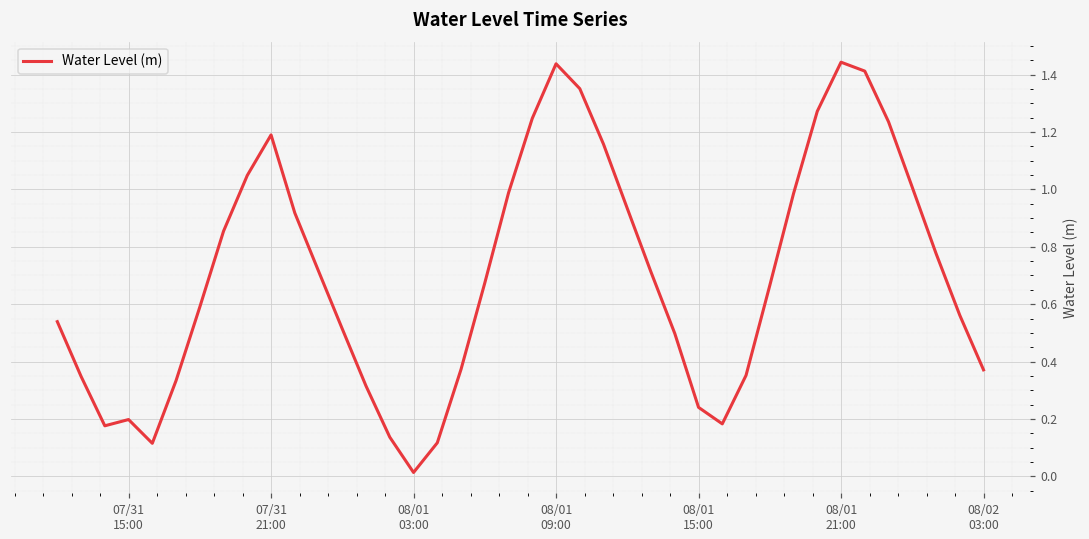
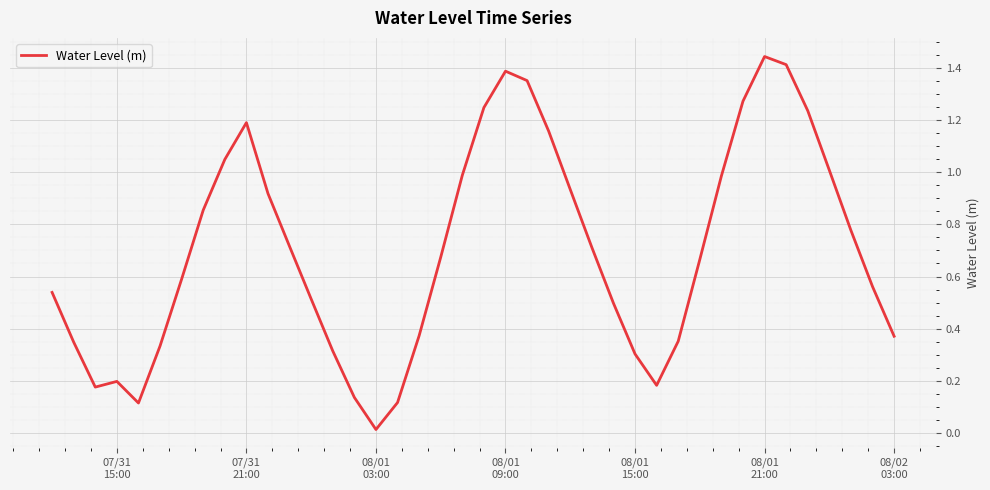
08/01 09:00: 1.44 -> 1.39
08/01 15:00: 0.24 -> 0.30
